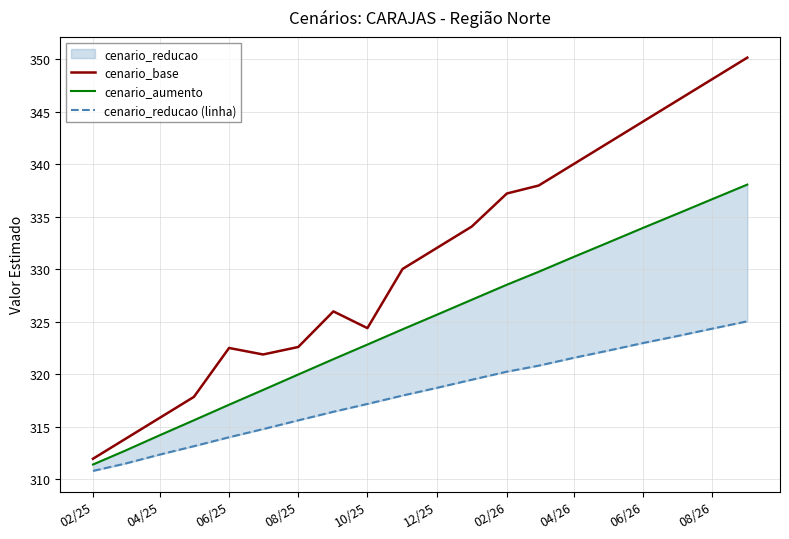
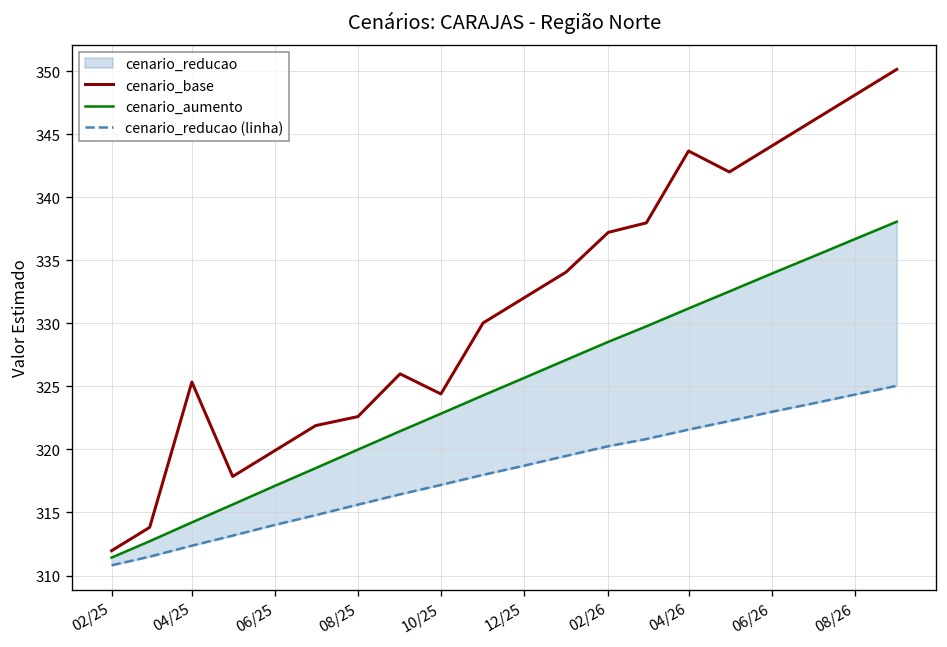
cenario_base, 04/25: 315.9 -> 325.3
cenario_base, 06/25: 322.5 -> 319.9
cenario_base, 04/26: 340.0 -> 343.7
